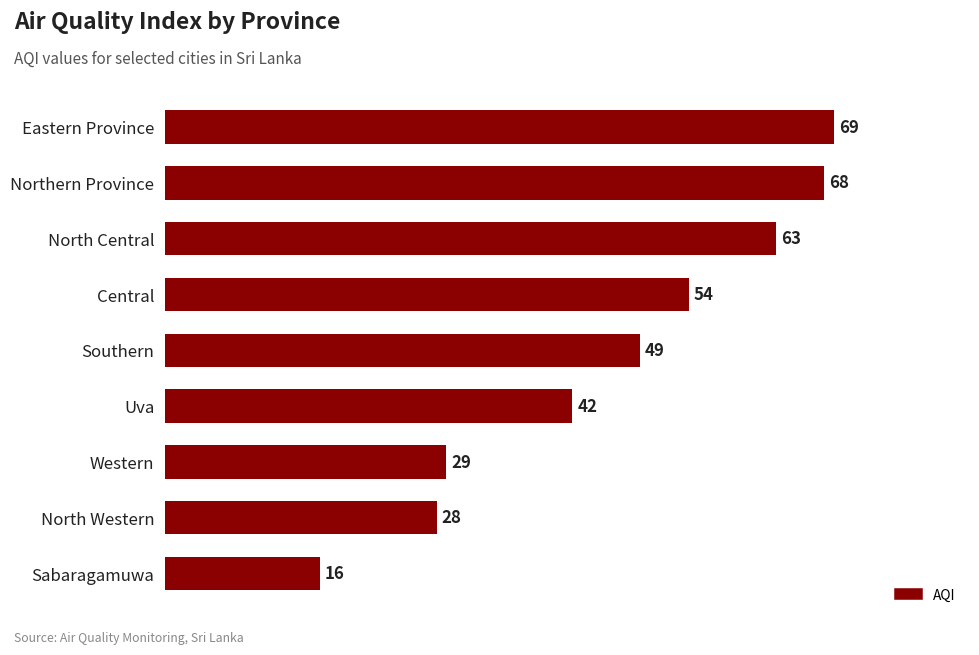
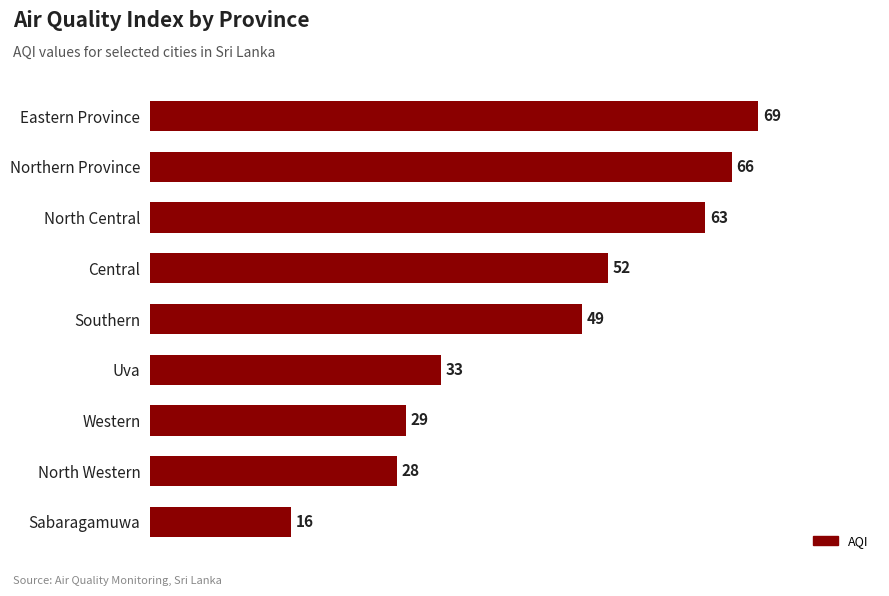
Northern Province: 68 -> 66
Central: 54 -> 52
Uva: 42 -> 33
